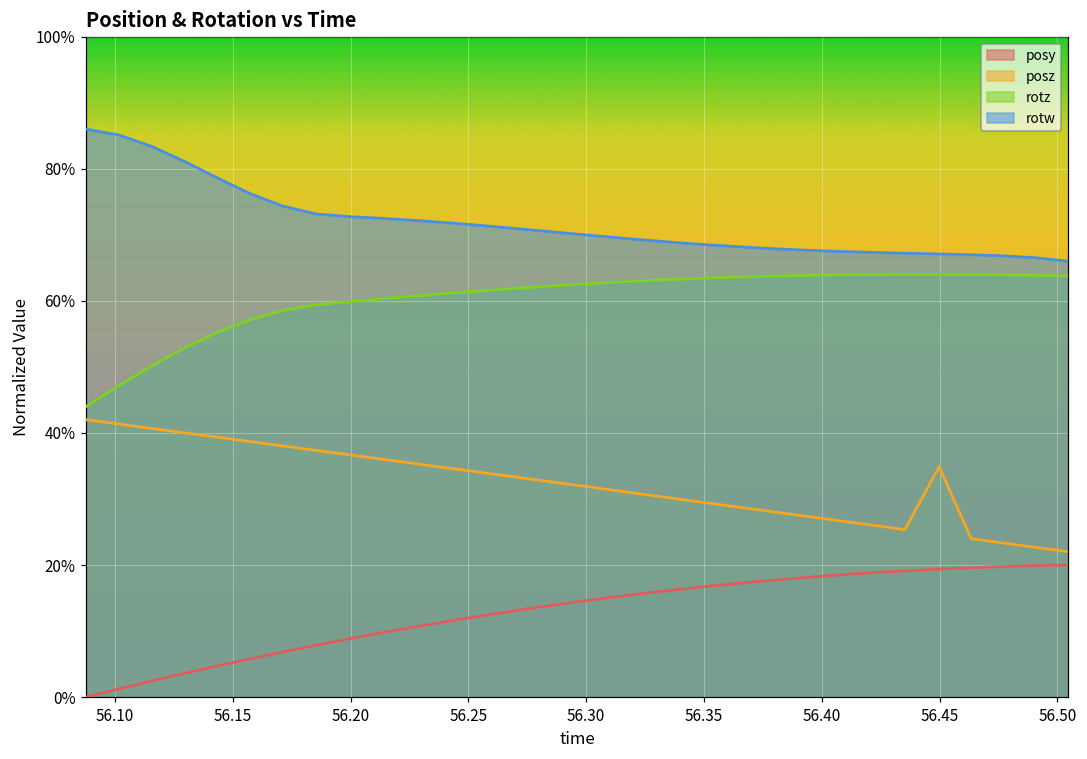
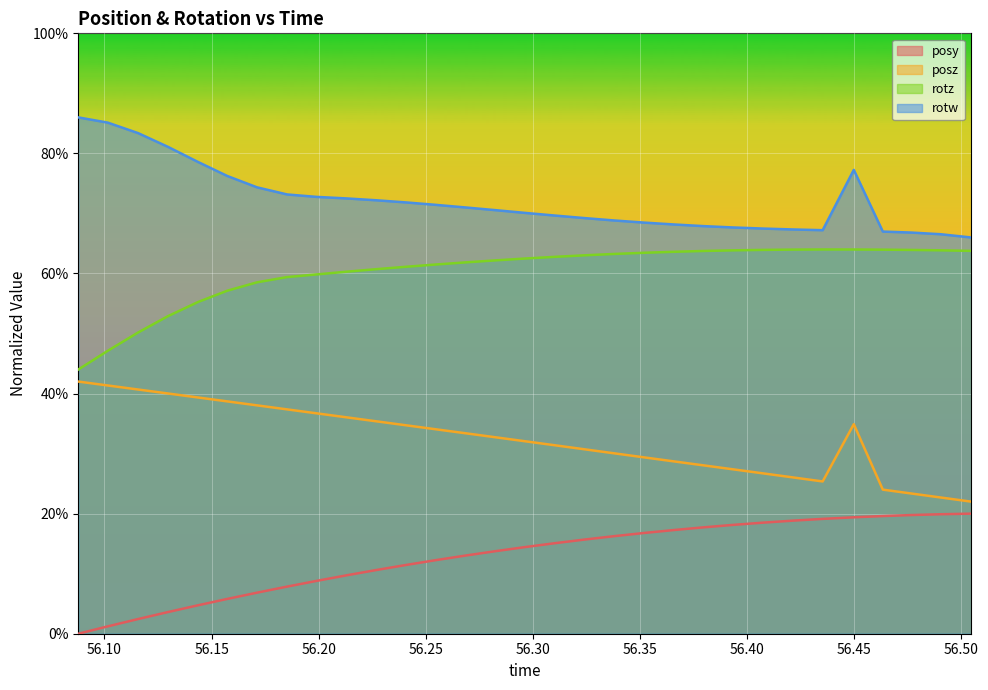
rotw, 56.45: 67% -> 77%
